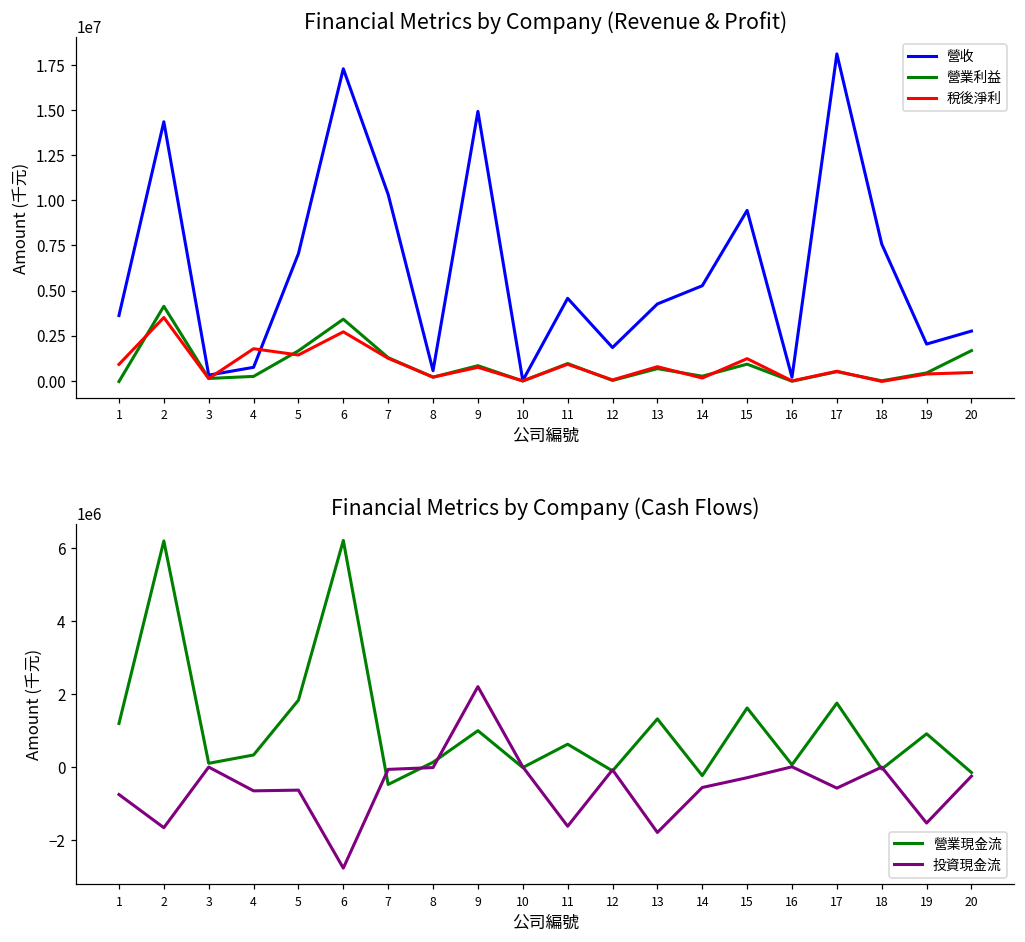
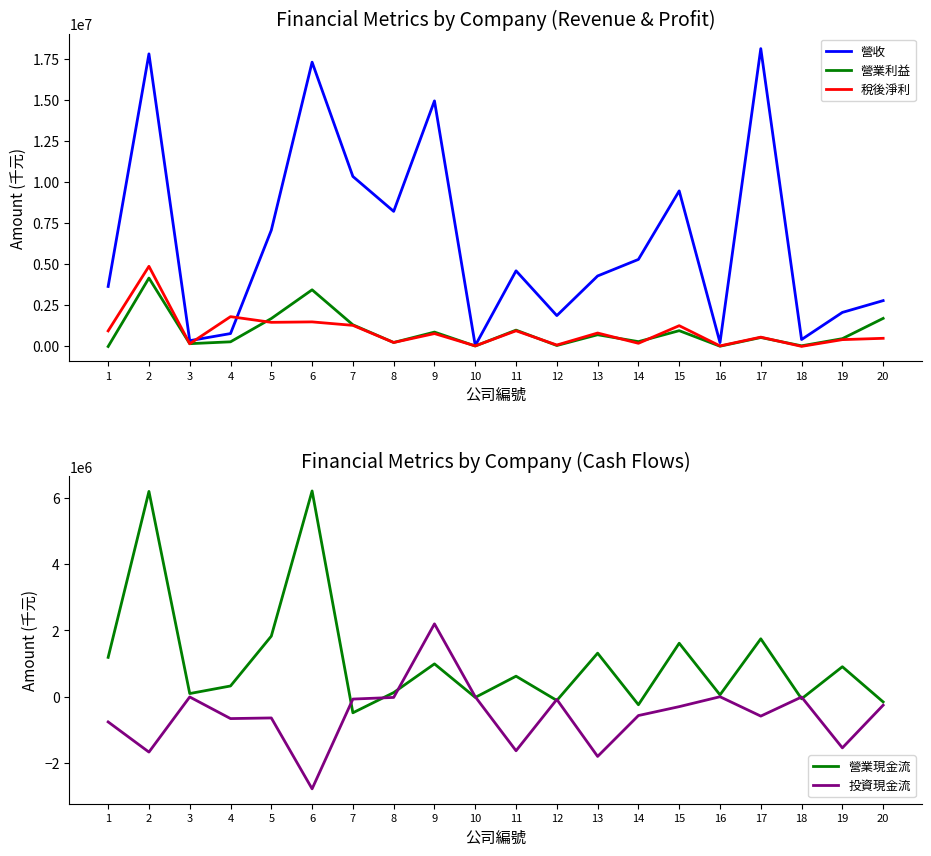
Financial Metrics by Company (Revenue & Profit), 營收, 2: 14400000 -> 17800000
Financial Metrics by Company (Revenue & Profit), 稅後淨利, 2: 3500000 -> 4800000
Financial Metrics by Company (Revenue & Profit), 稅後淨利, 6: 2700000 -> 1400000
Financial Metrics by Company (Revenue & Profit), 營收, 8: 500000 -> 8200000
Financial Metrics by Company (Revenue & Profit), 營收, 18: 7600000 -> 400000
